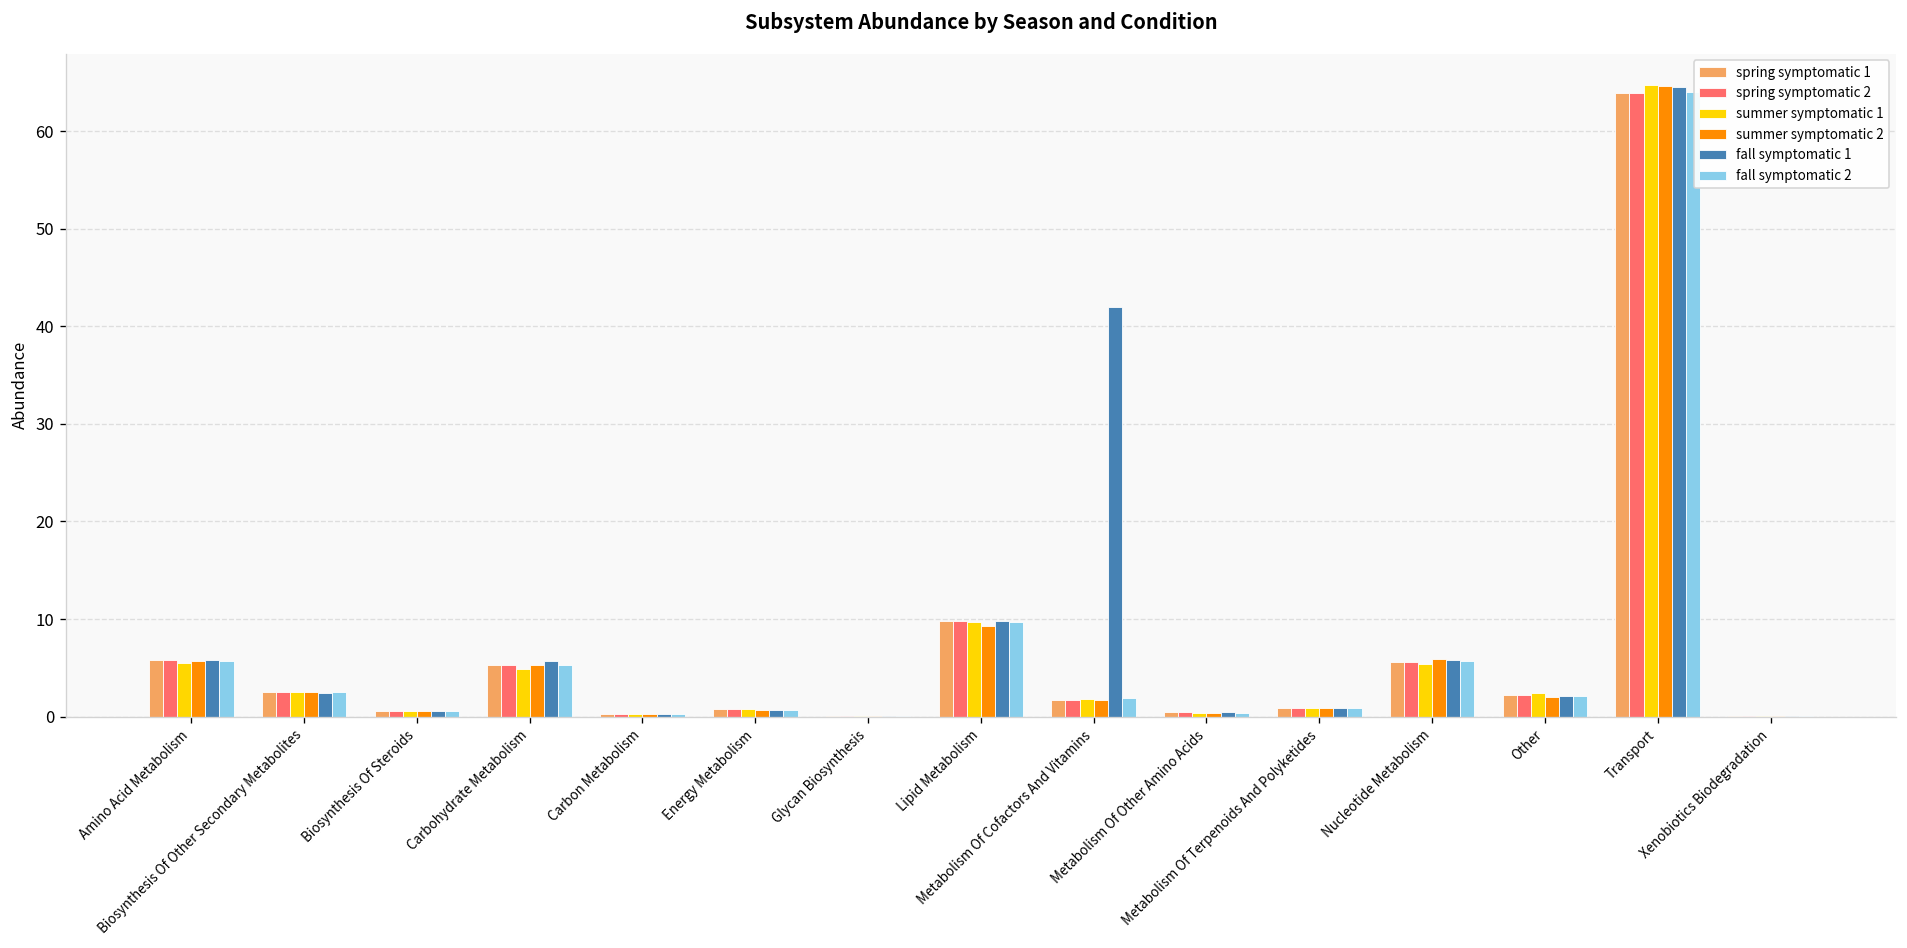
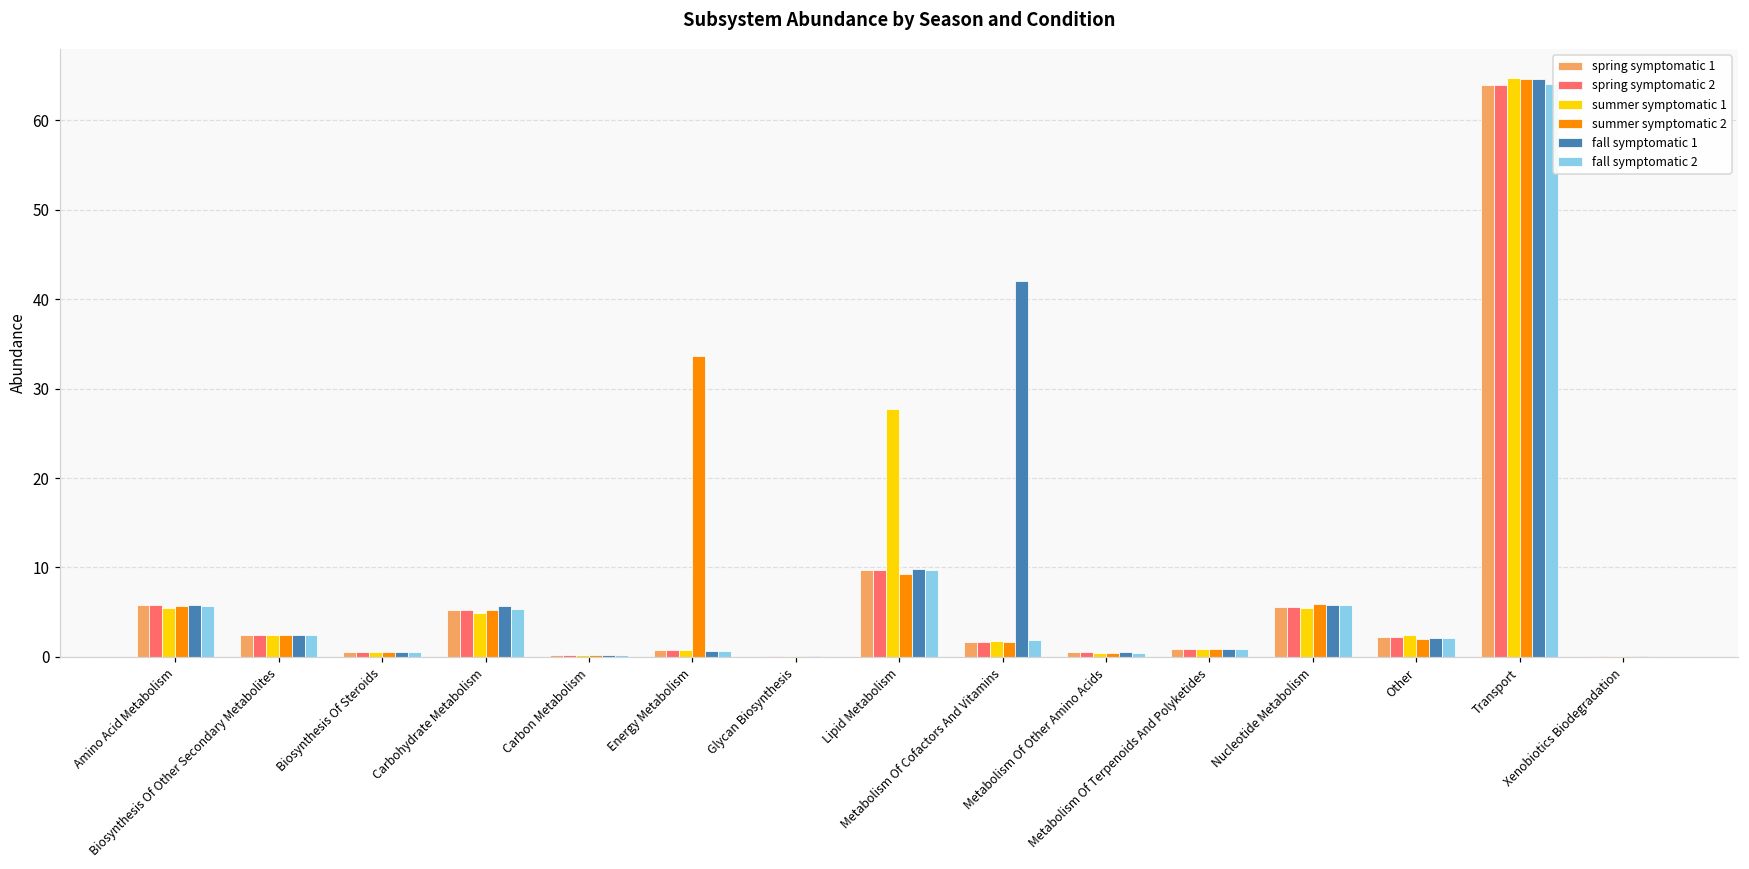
summer symptomatic 2, Energy Metabolism: 1 -> 34
summer symptomatic 1, Lipid Metabolism: 10 -> 28
